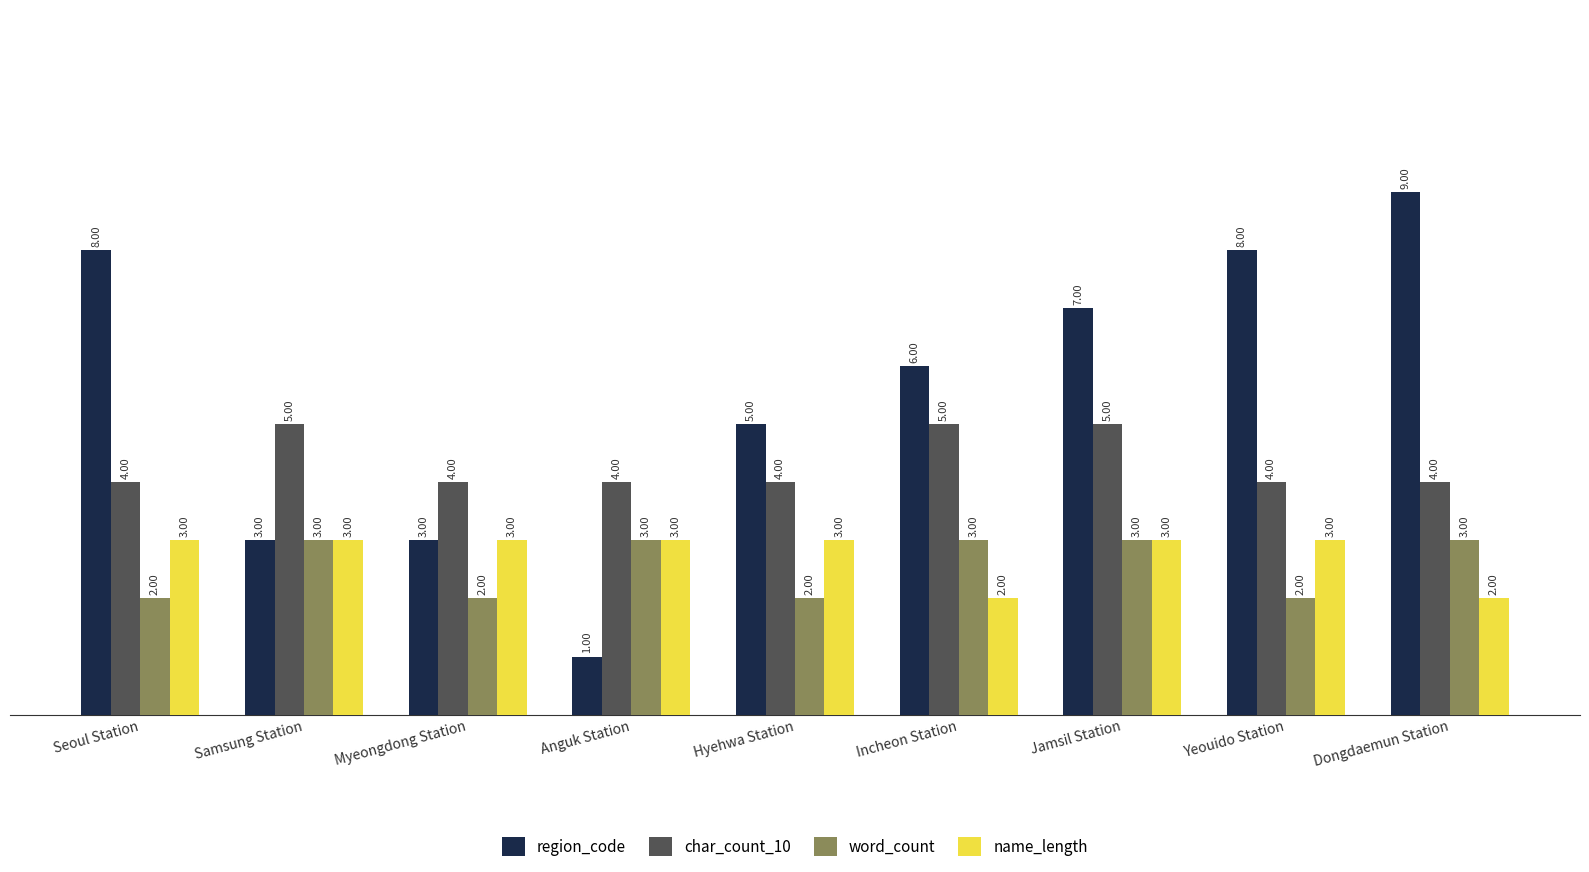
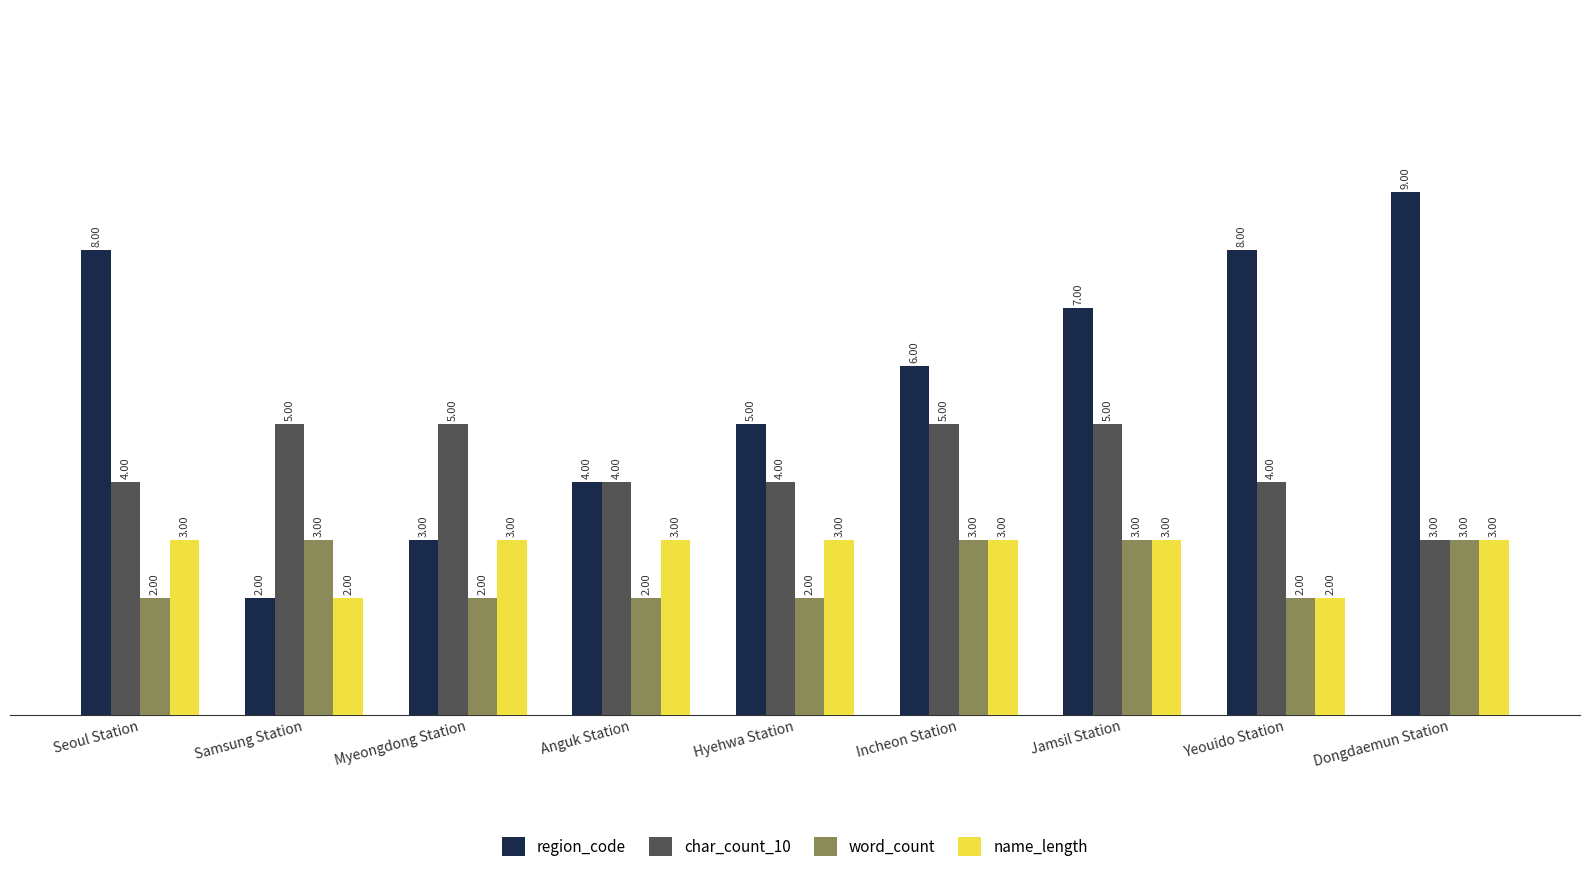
region_code, Samsung Station: 3.00 -> 2.00
name_length, Samsung Station: 3.00 -> 2.00
char_count_10, Myeongdong Station: 4.00 -> 5.00
region_code, Anguk Station: 1.00 -> 4.00
word_count, Anguk Station: 3.00 -> 2.00
name_length, Incheon Station: 2.00 -> 3.00
name_length, Yeouido Station: 3.00 -> 2.00
char_count_10, Dongdaemun Station: 4.00 -> 3.00
name_length, Dongdaemun Station: 2.00 -> 3.00
